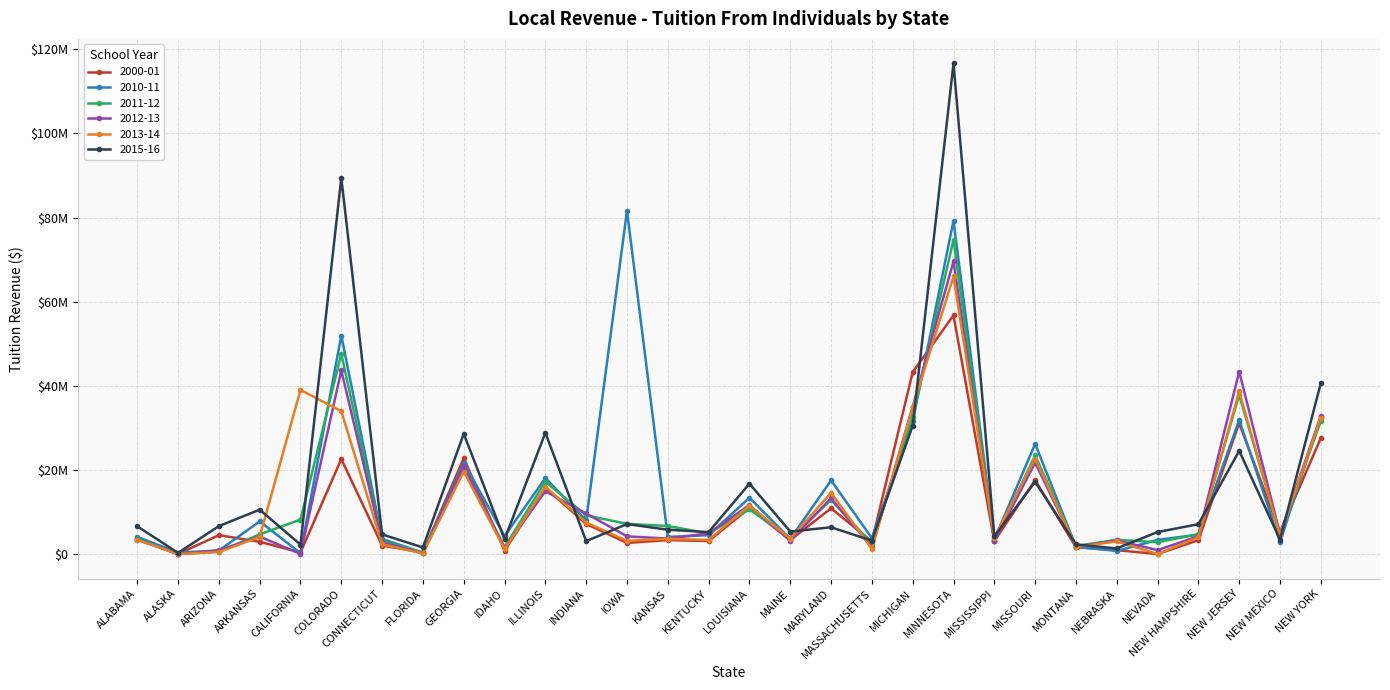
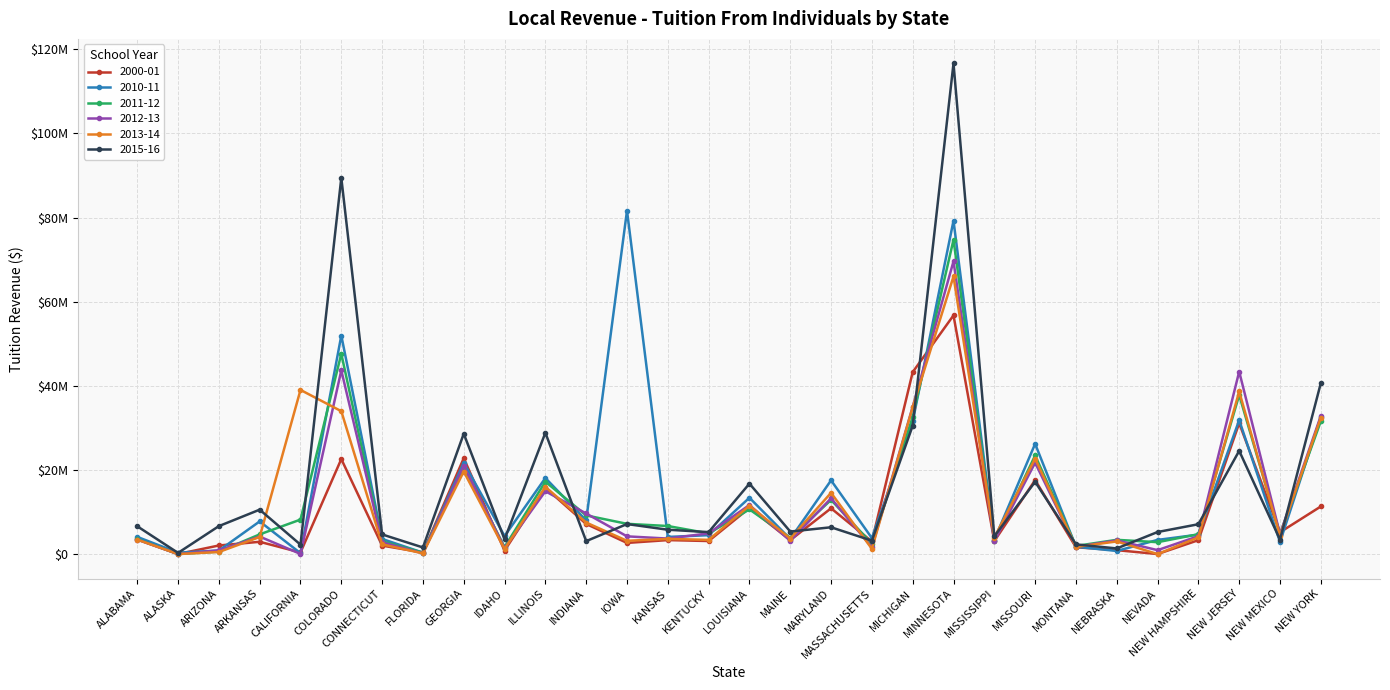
2000-01, ARIZONA: $4000000 -> $2000000
2000-01, NEW YORK: $28000000 -> $11000000
